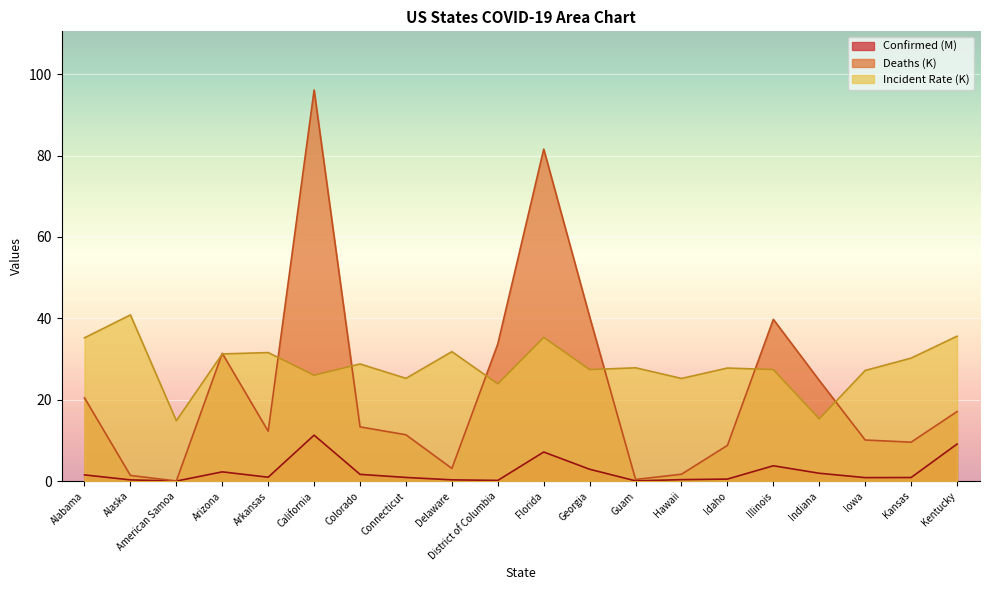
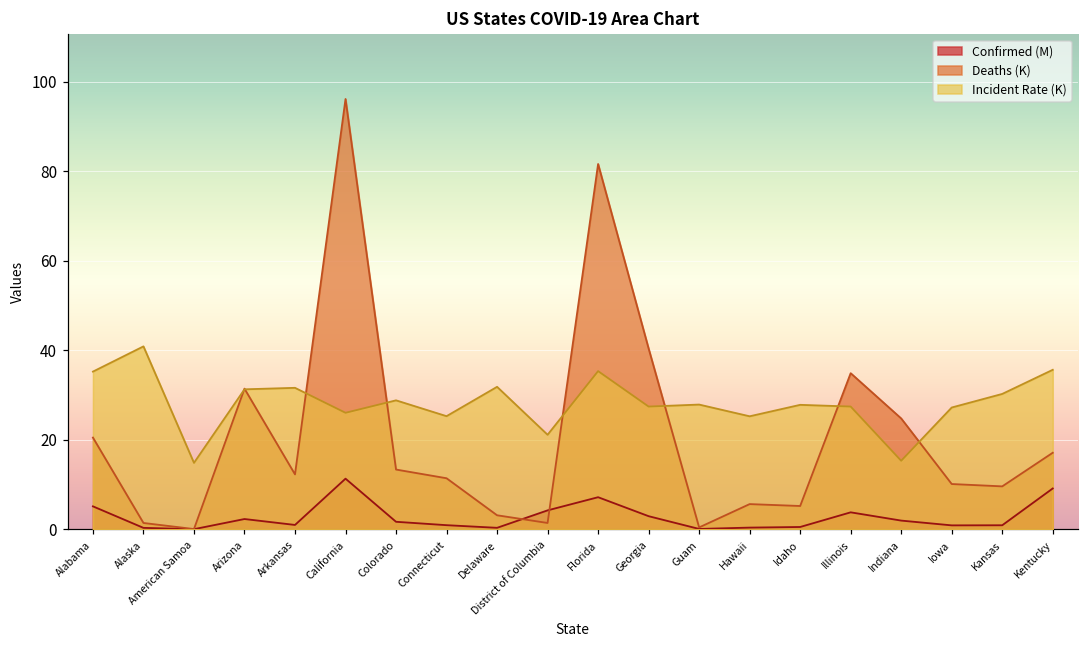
Confirmed (M), Alabama: 2 -> 5
Confirmed (M), District of Columbia: 0 -> 4
Deaths (K), District of Columbia: 34 -> 1
Incident Rate (K), District of Columbia: 24 -> 21
Deaths (K), Hawaii: 2 -> 6
Deaths (K), Idaho: 9 -> 5
Deaths (K), Illinois: 40 -> 35
